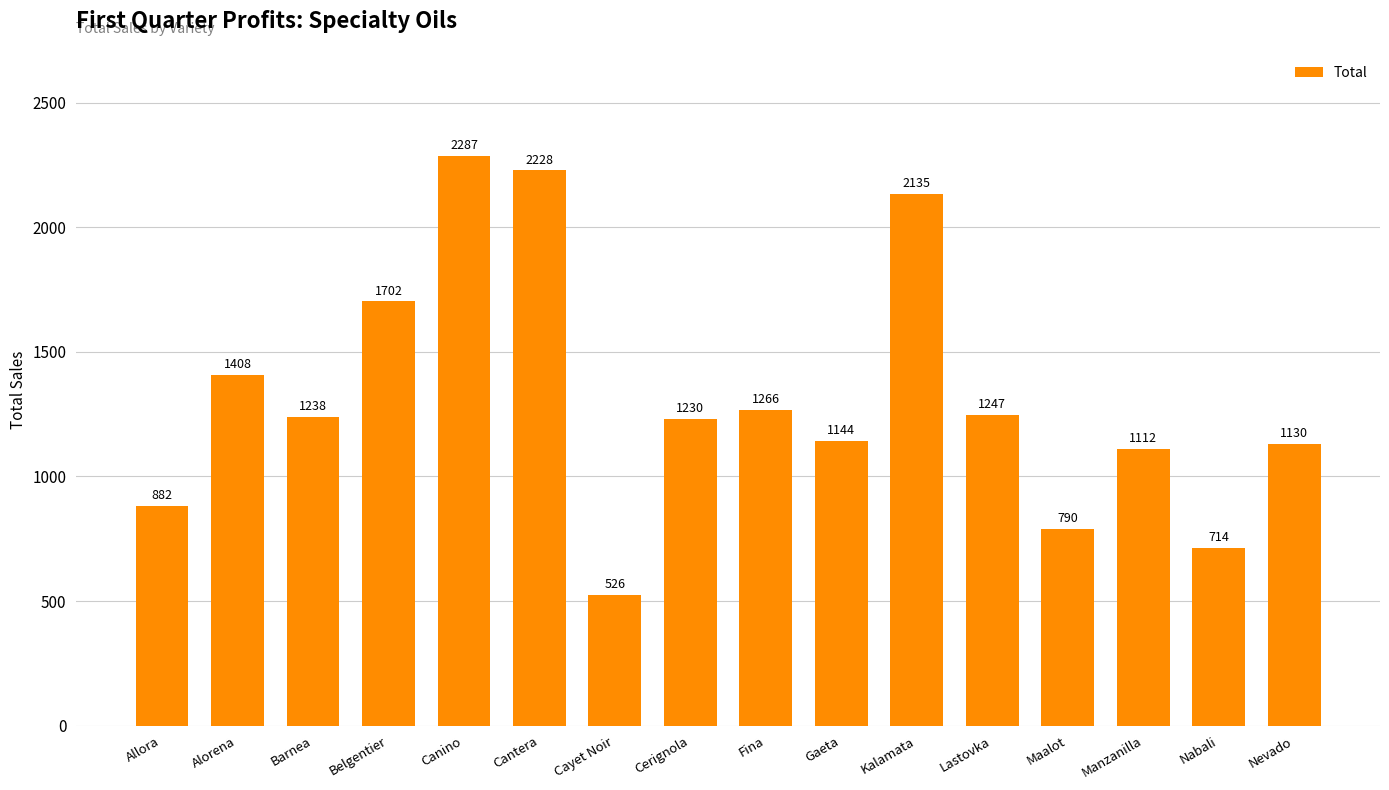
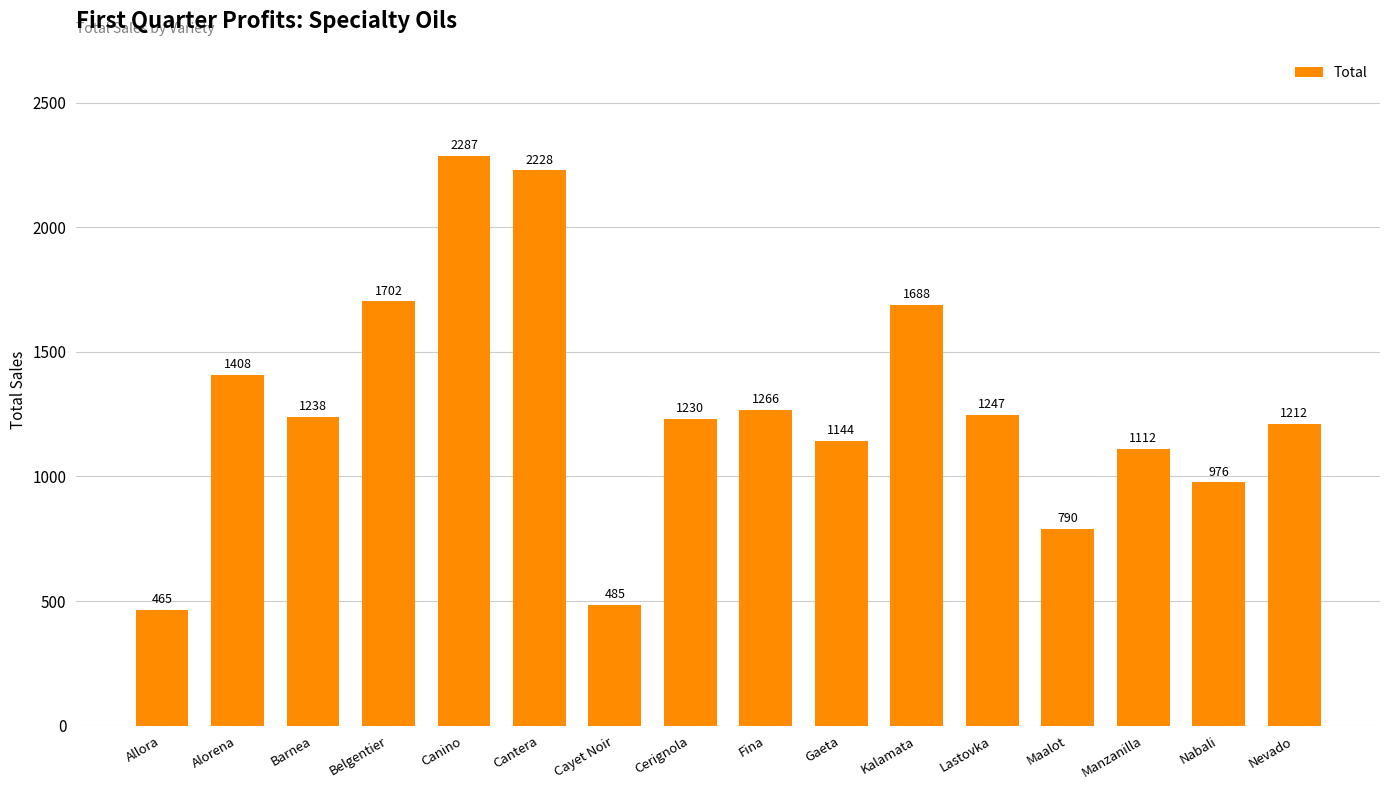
Allora: 882 -> 465
Cayet Noir: 526 -> 485
Kalamata: 2135 -> 1688
Nabali: 714 -> 976
Nevado: 1130 -> 1212
